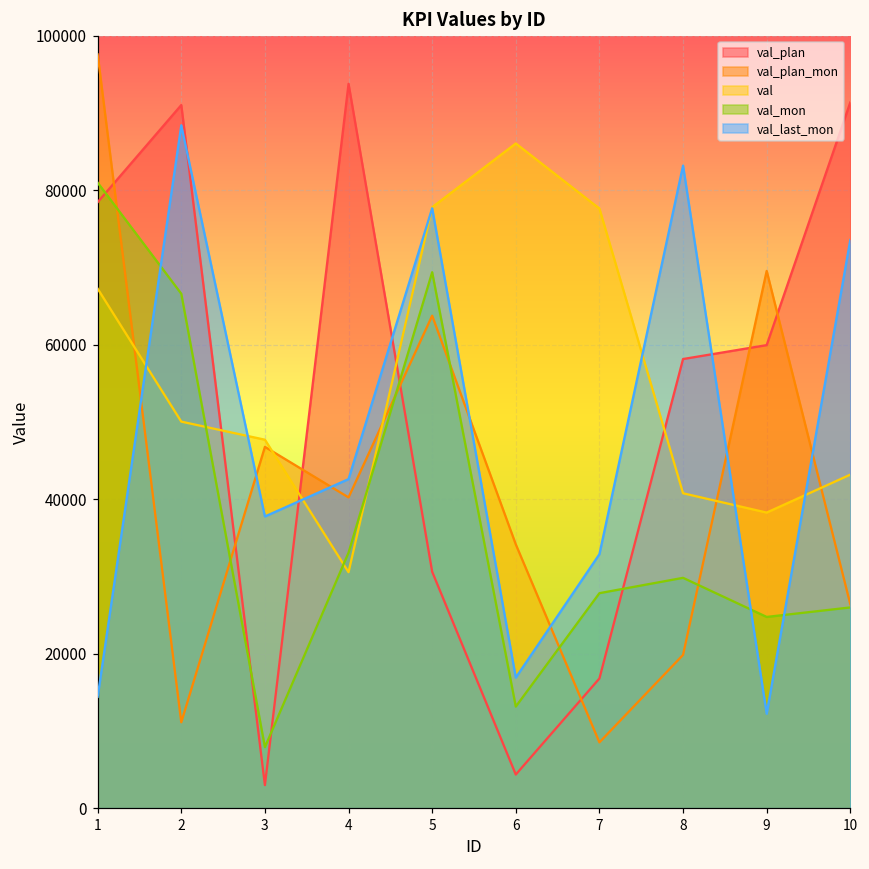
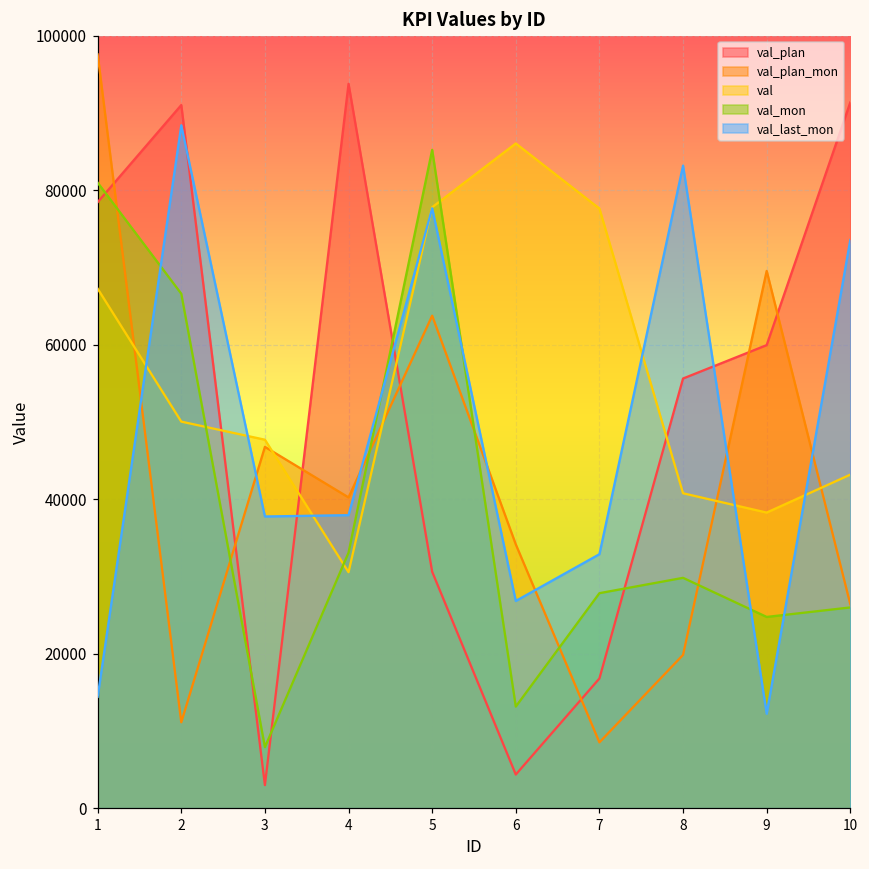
val_last_mon, 4: 43000 -> 38000
val_mon, 5: 69000 -> 85000
val_last_mon, 6: 17000 -> 27000
val_plan, 8: 58000 -> 56000
